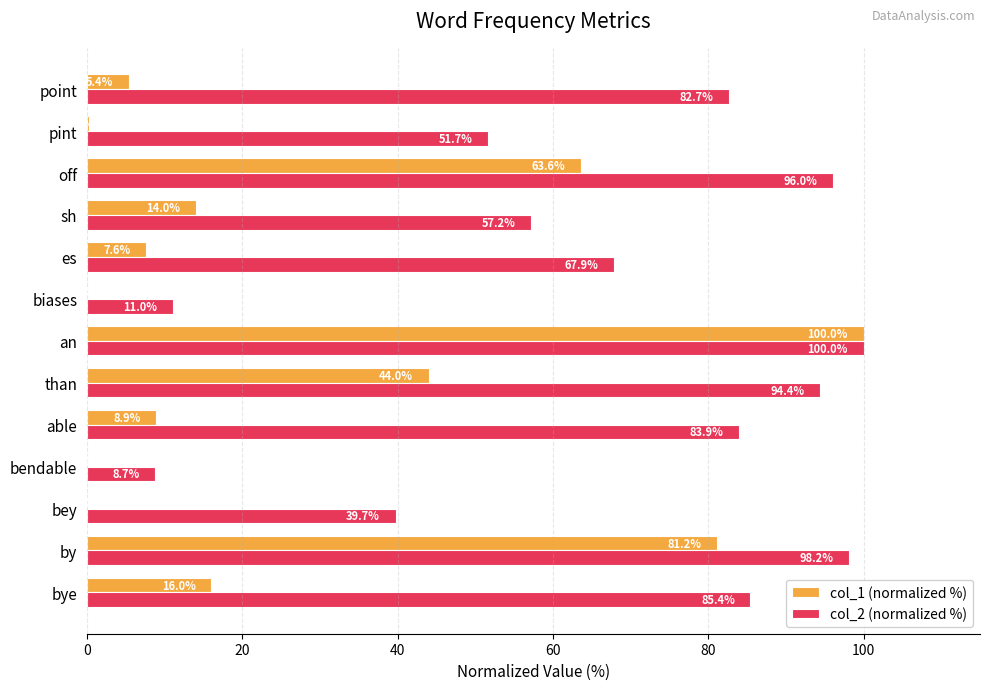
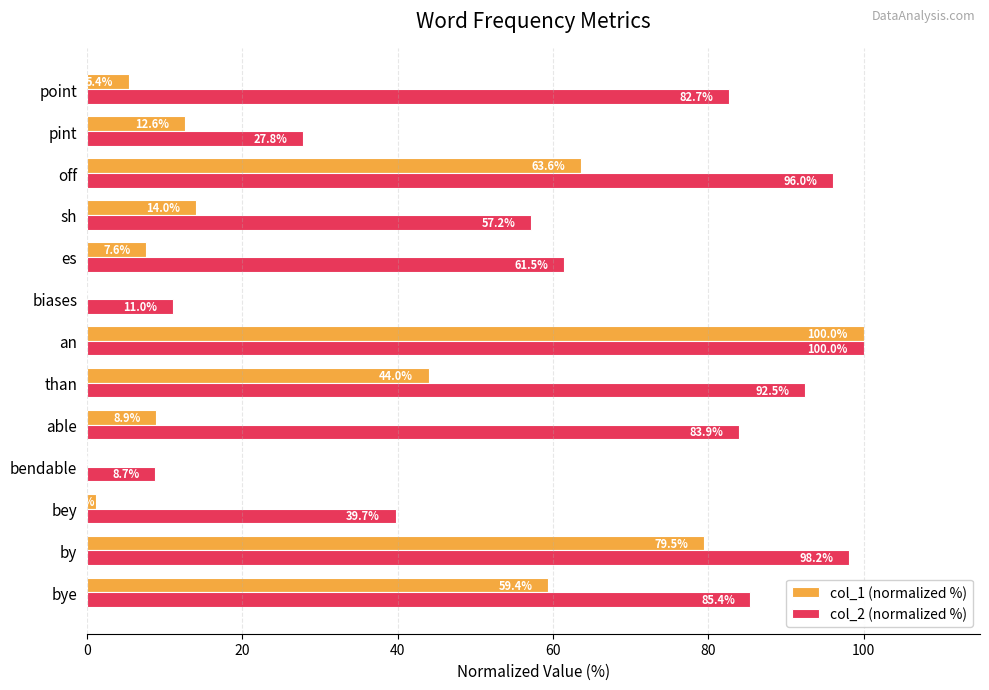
col_1 (normalized %), pint: 0 -> 13
col_2 (normalized %), pint: 51.7% -> 27.8%
col_2 (normalized %), es: 67.9% -> 61.5%
col_2 (normalized %), than: 94.4% -> 92.5%
col_1 (normalized %), bey: 0 -> 1
col_1 (normalized %), by: 81.2% -> 79.5%
col_1 (normalized %), bye: 16.0% -> 59.4%
